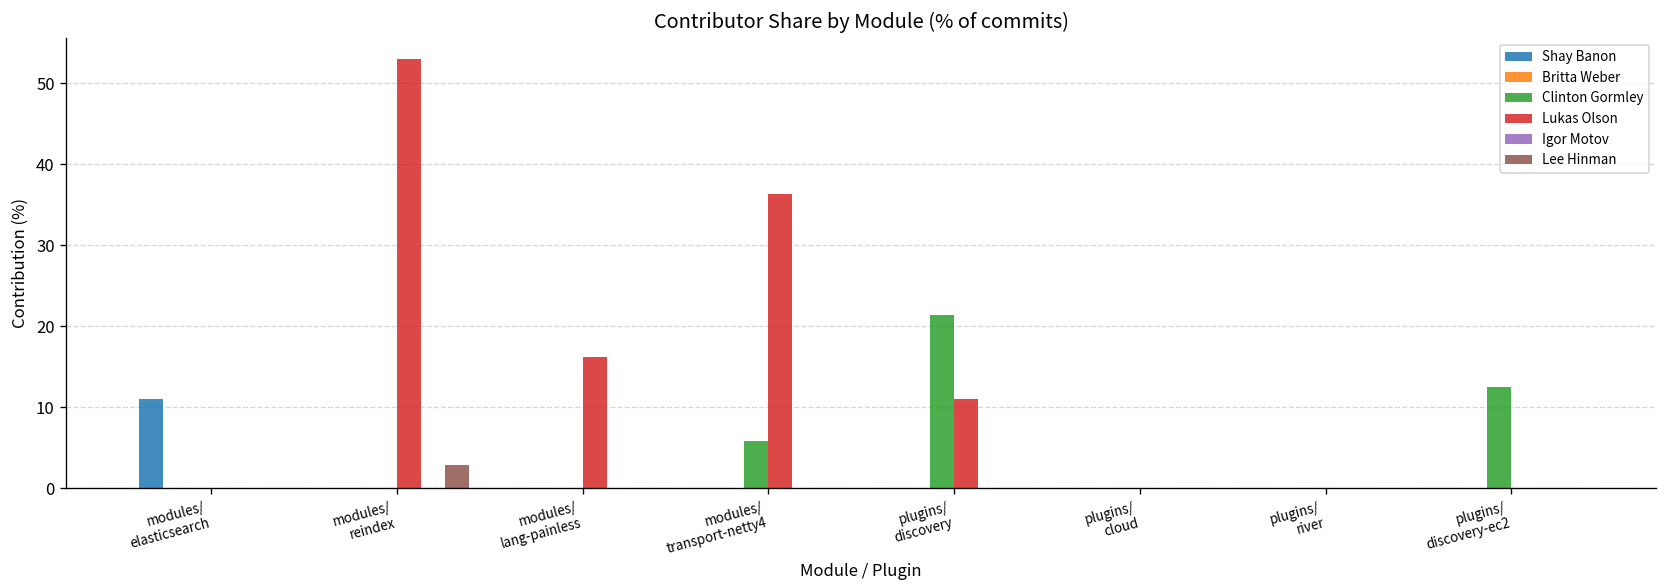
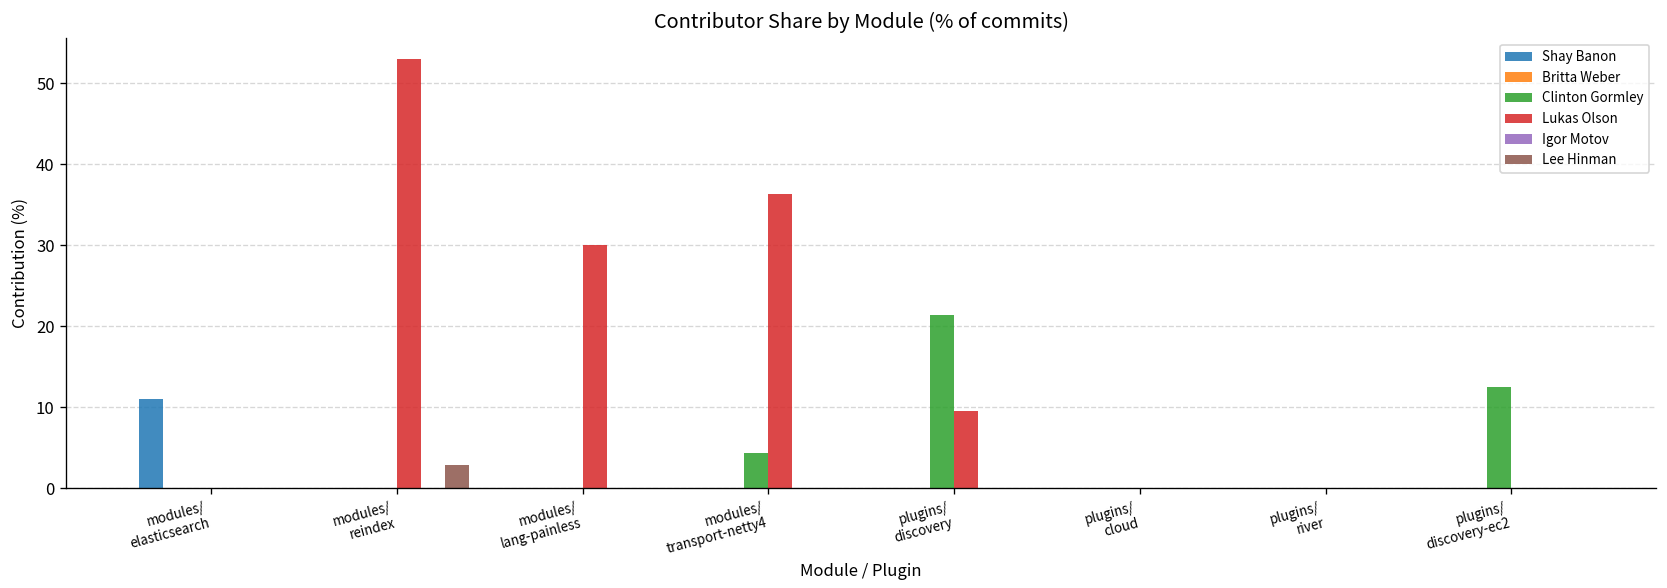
Lukas Olson, modules/ lang-painless: 16 -> 30
Clinton Gormley, modules/ transport-netty4: 6 -> 4
Lukas Olson, plugins/ discovery: 11 -> 10
